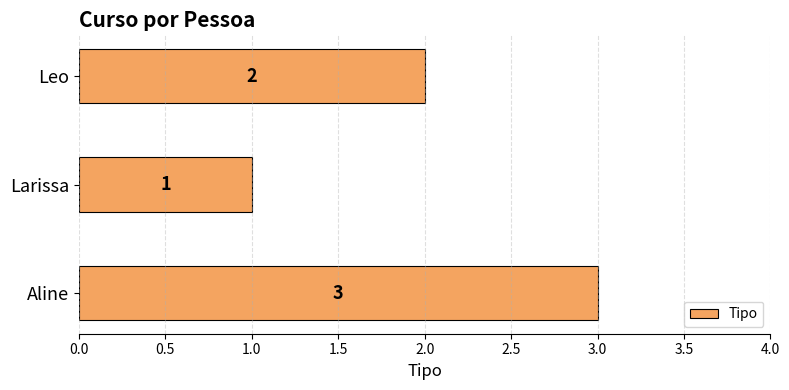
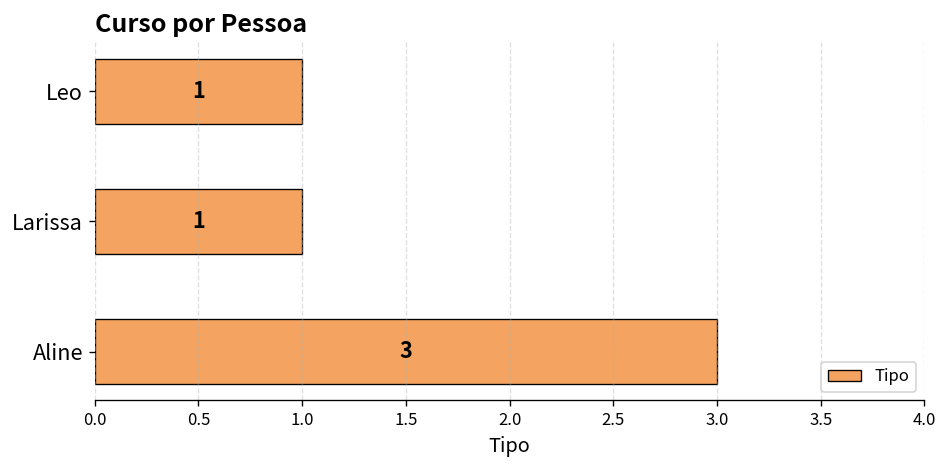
Leo: 2 -> 1
